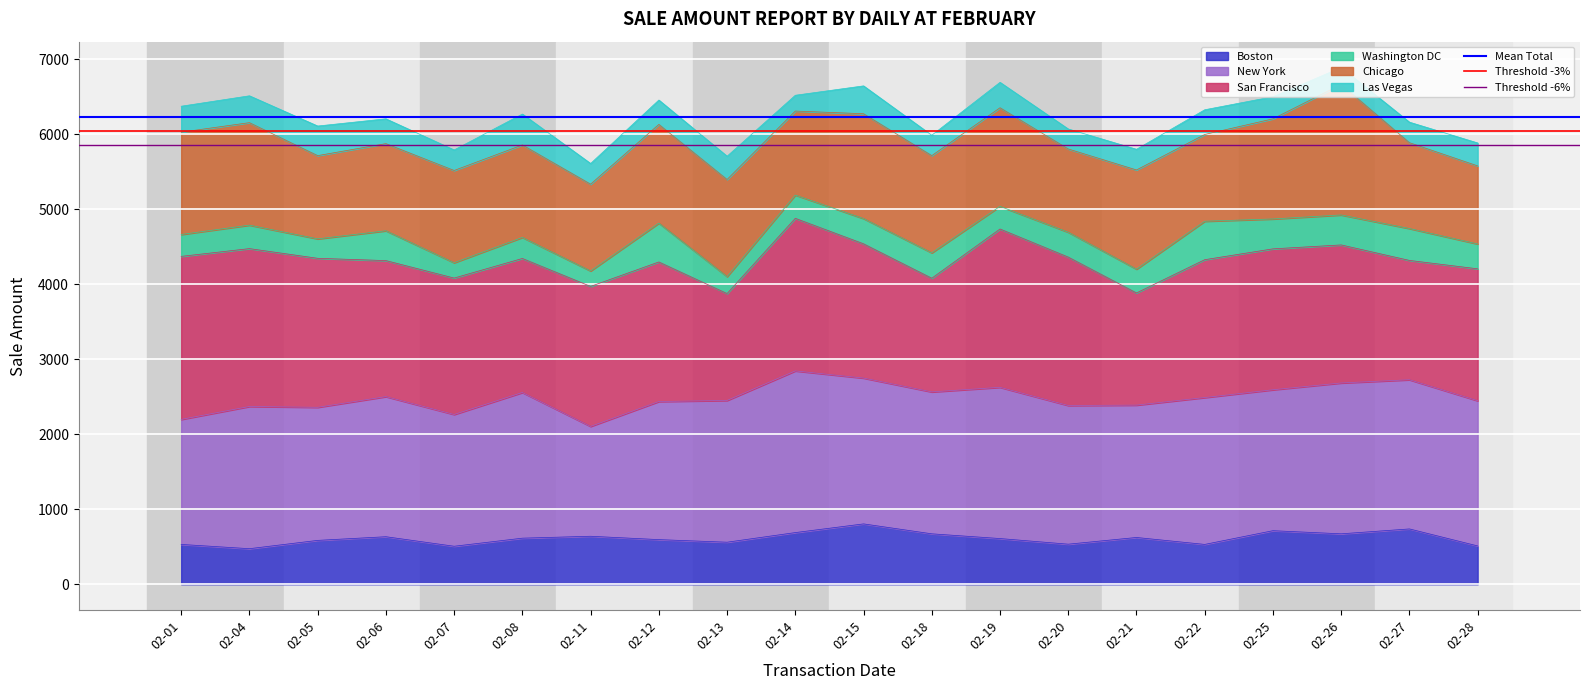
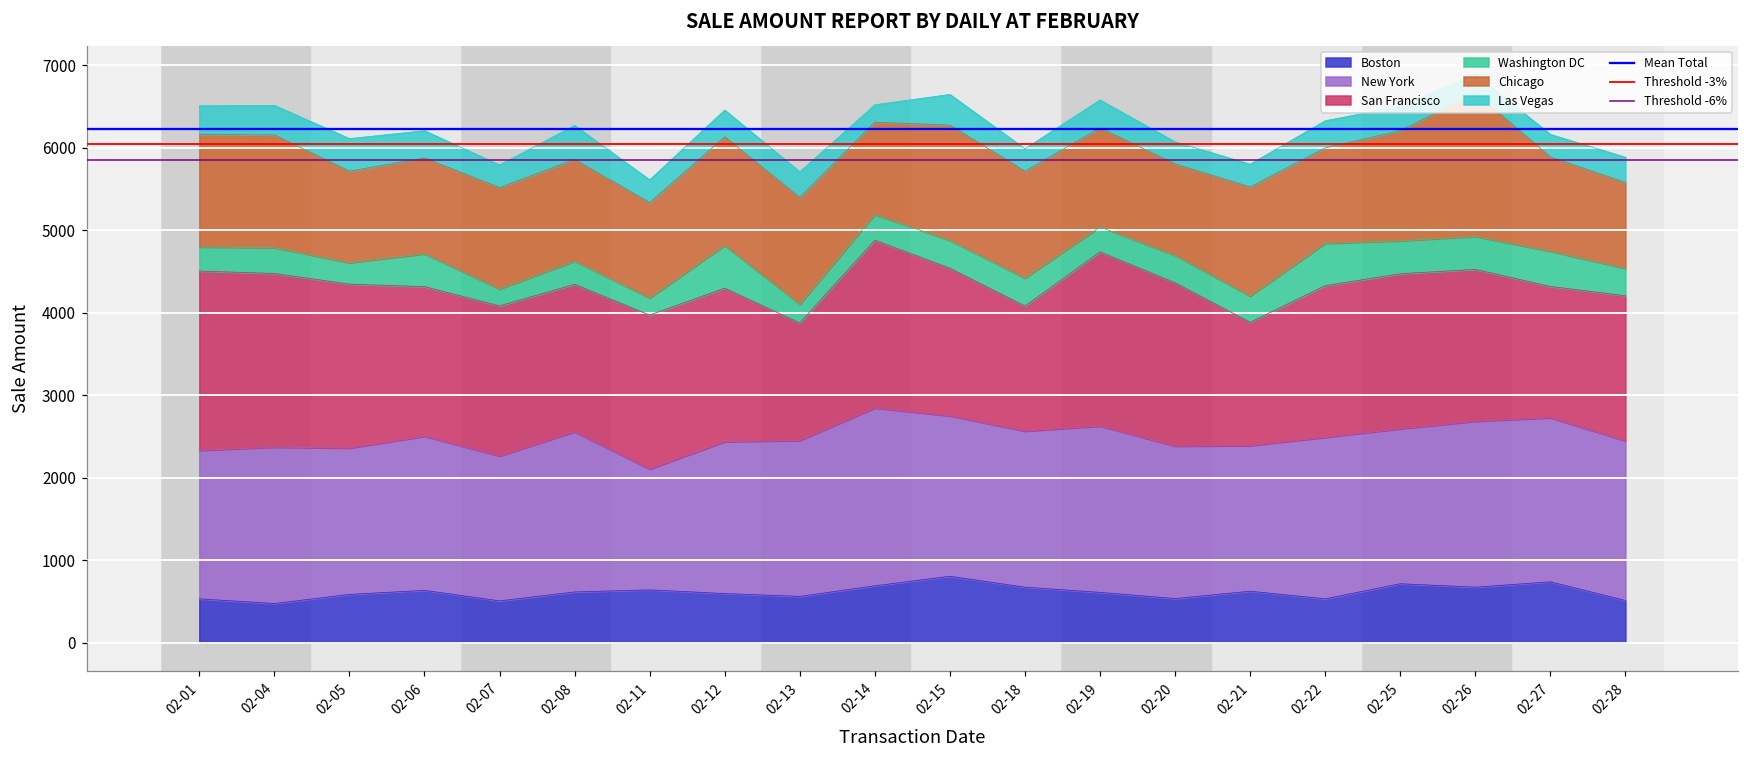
New York, 02-01: 1700 -> 1800
Chicago, 02-19: 1300 -> 1200
